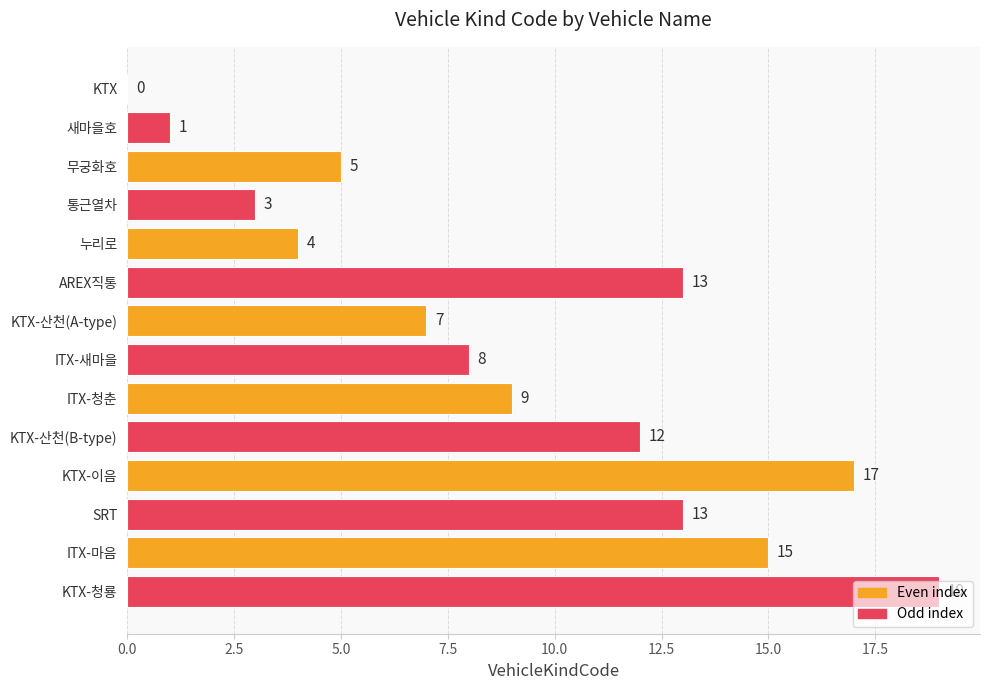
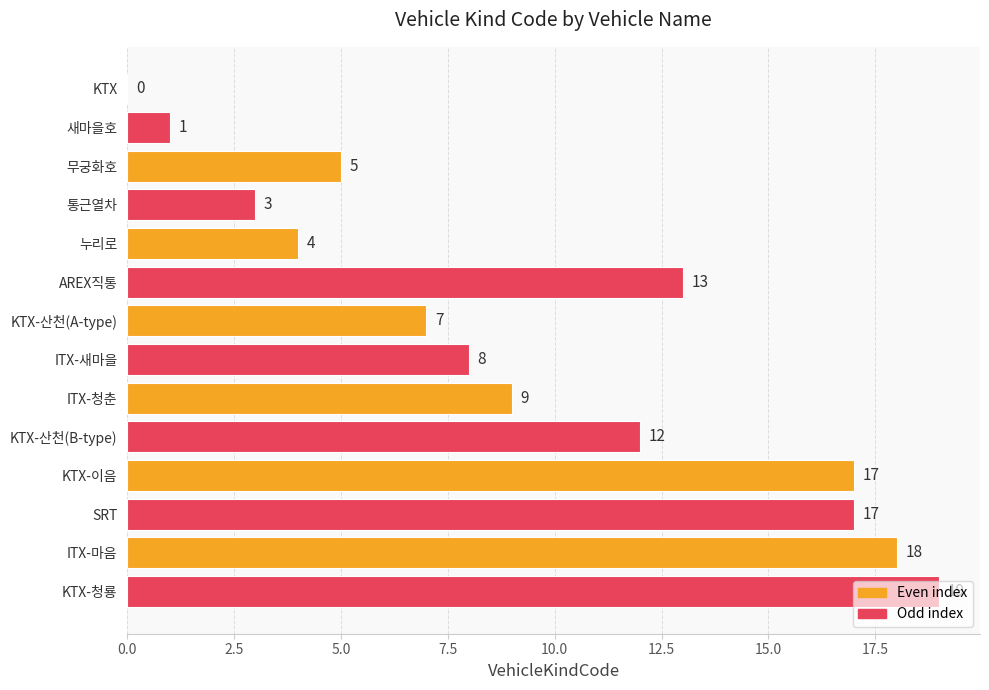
SRT: 13 -> 17
ITX-마음: 15 -> 18
